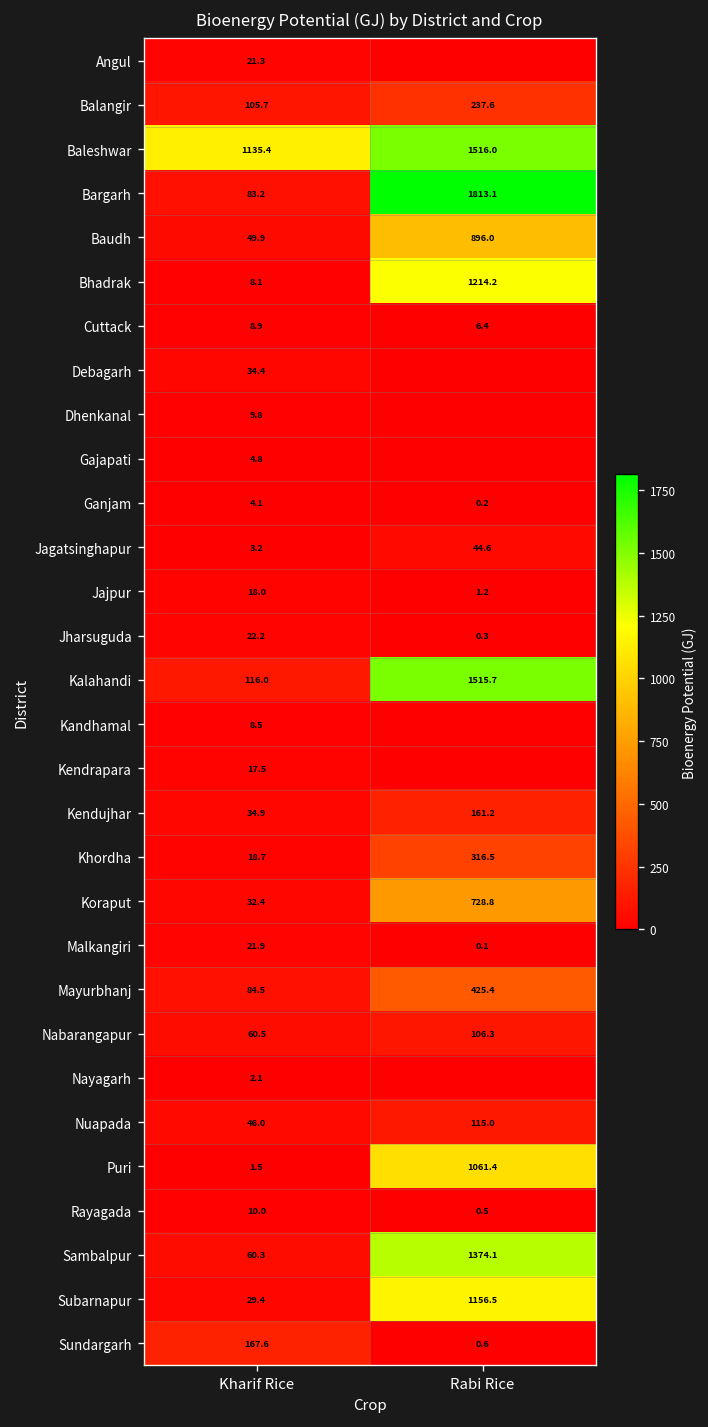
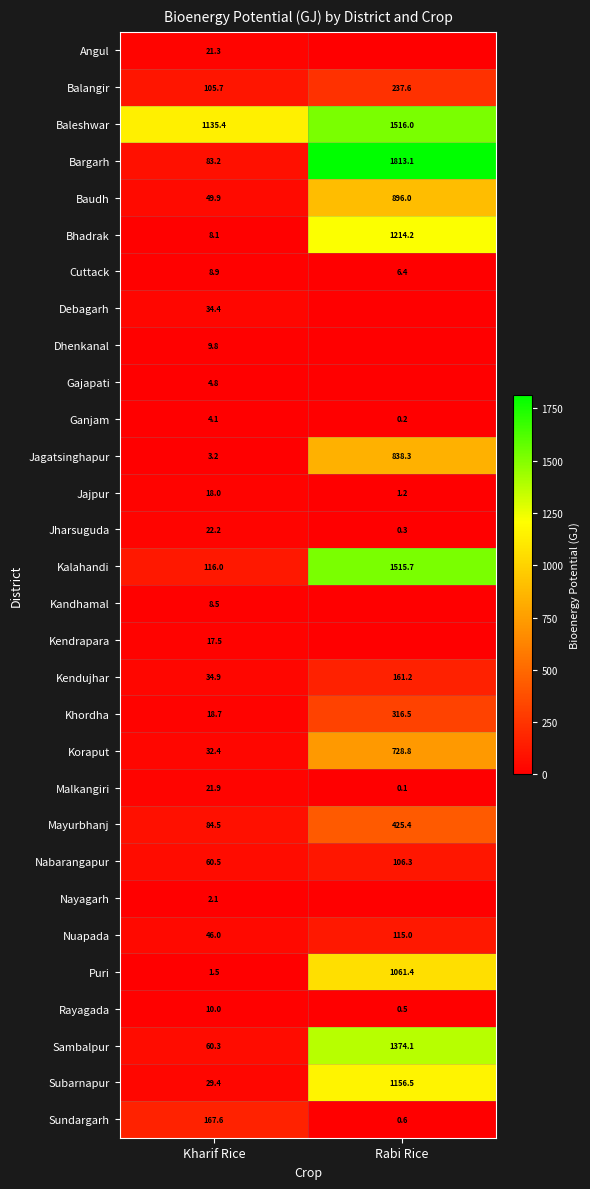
Jagatsinghapur, Rabi Rice: 44.6 -> 838.3
